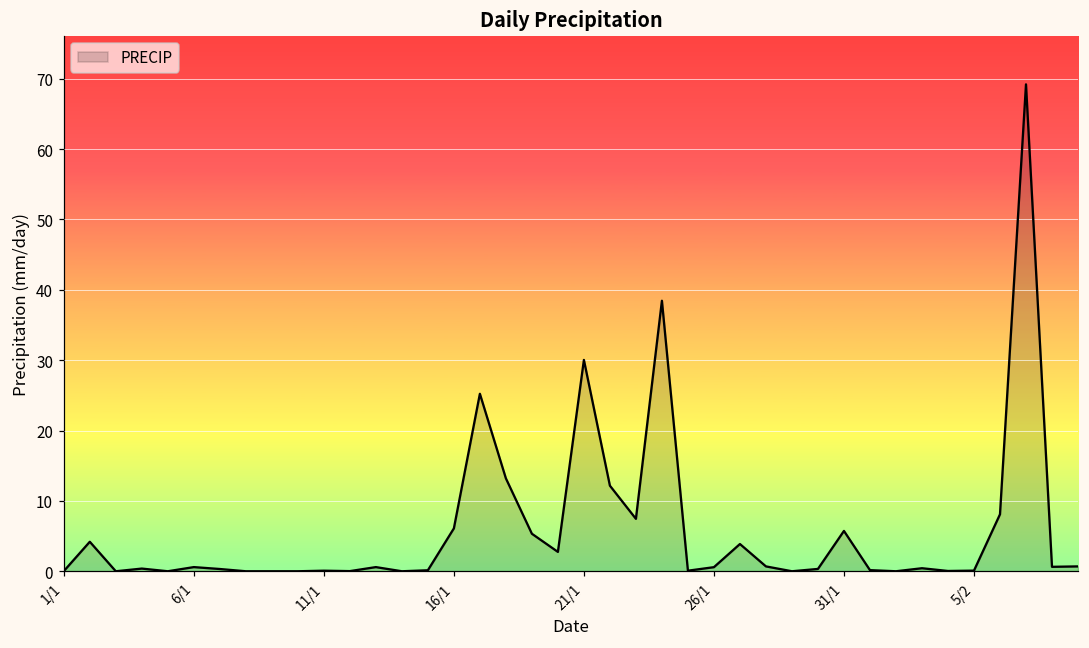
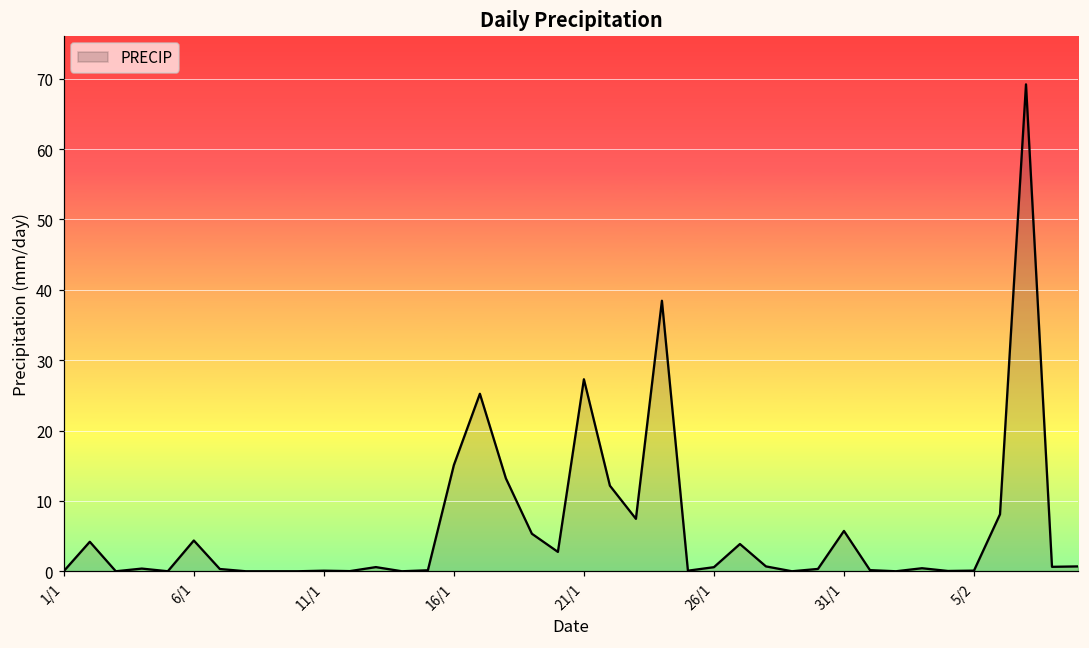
6/1: 1 -> 4
16/1: 6 -> 15
21/1: 30 -> 27
